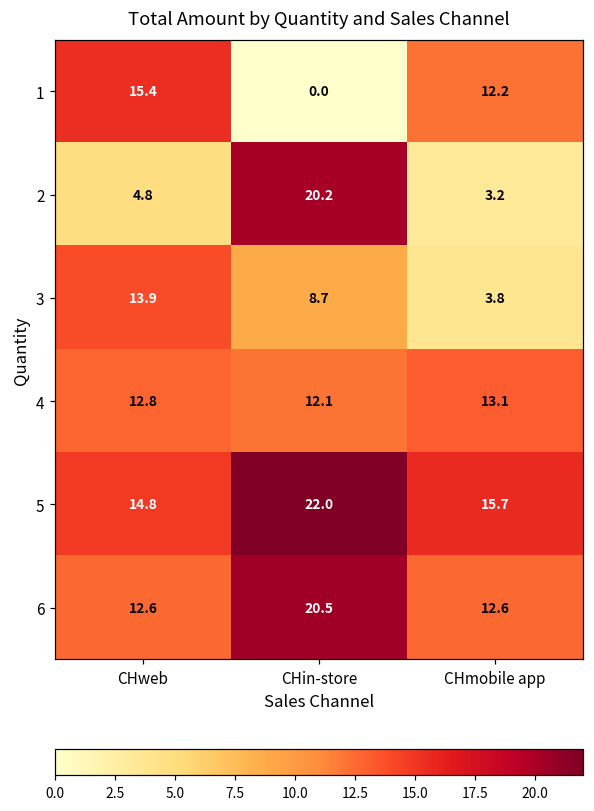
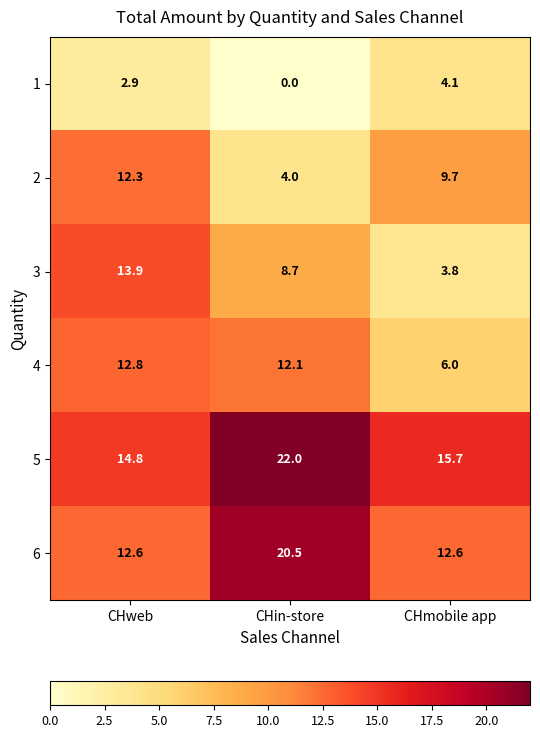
1, CHweb: 15.4 -> 2.9
1, CHmobile app: 12.2 -> 4.1
2, CHweb: 4.8 -> 12.3
2, CHin-store: 20.2 -> 4.0
2, CHmobile app: 3.2 -> 9.7
4, CHmobile app: 13.1 -> 6.0
